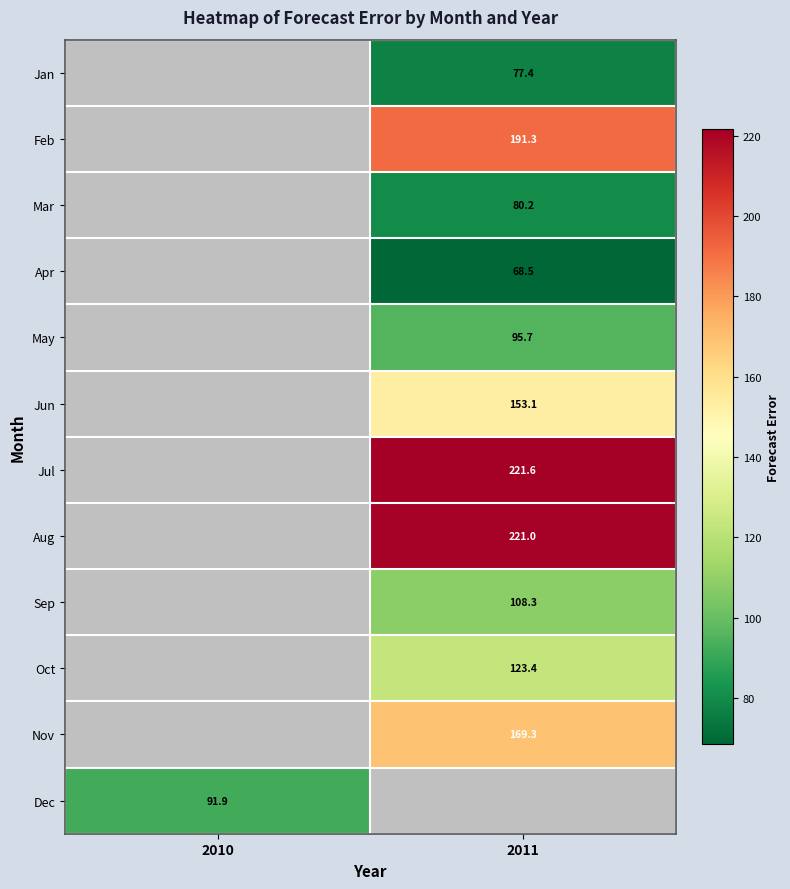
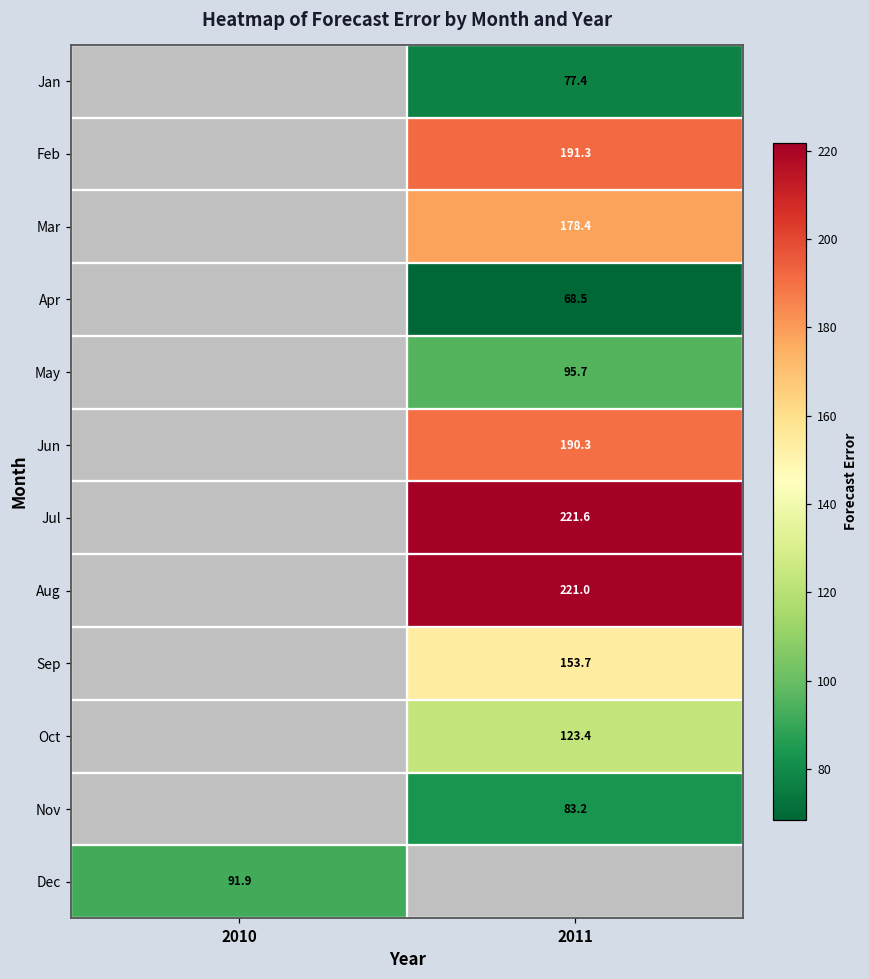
Mar, 2011: 80.2 -> 178.4
Jun, 2011: 153.1 -> 190.3
Sep, 2011: 108.3 -> 153.7
Nov, 2011: 169.3 -> 83.2
